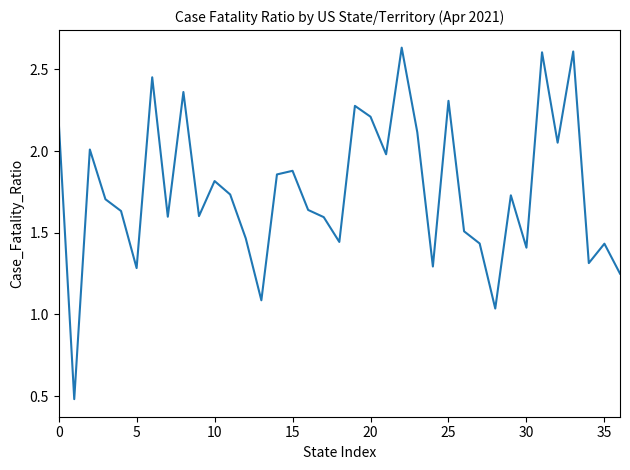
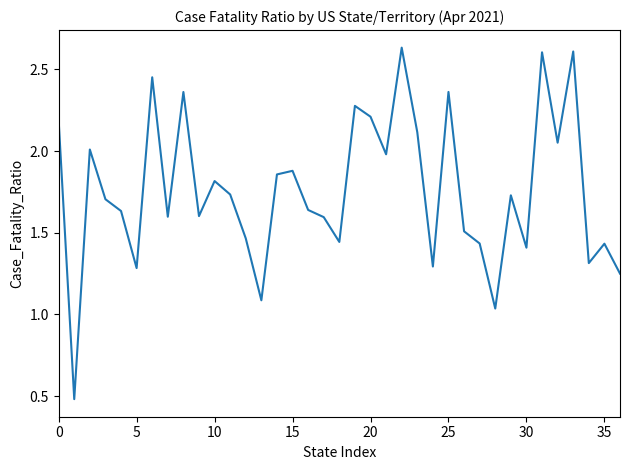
25: 2.31 -> 2.36
